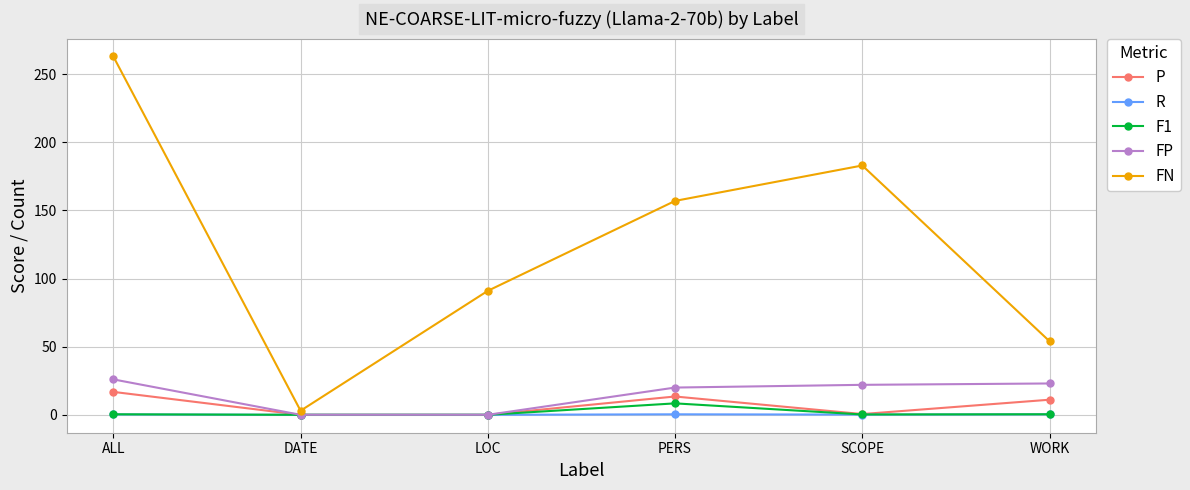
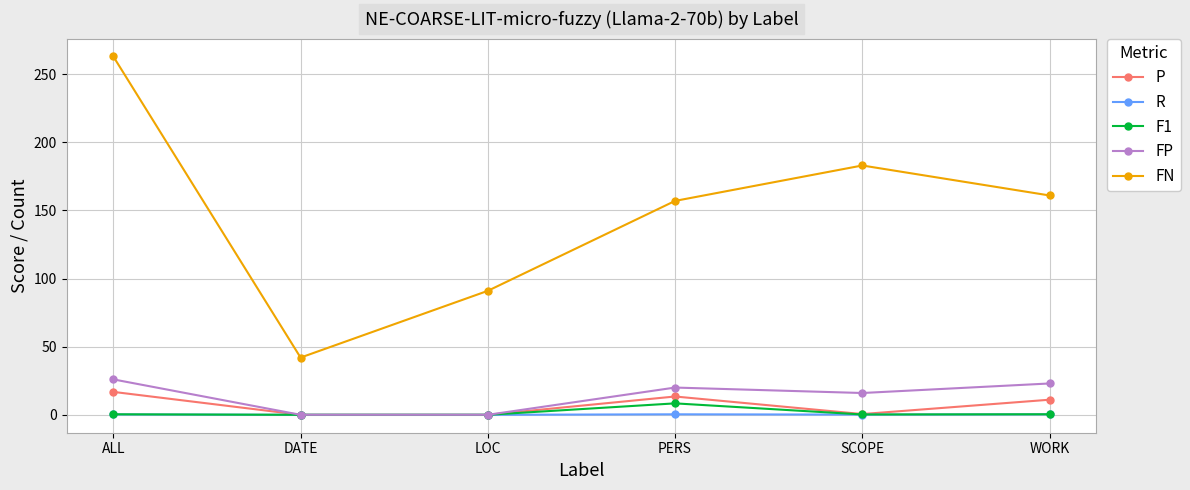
FN, DATE: 3 -> 42
FP, SCOPE: 22 -> 16
FN, WORK: 54 -> 161
